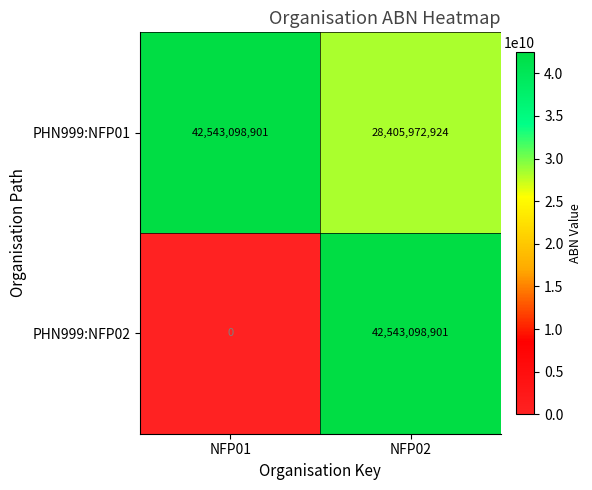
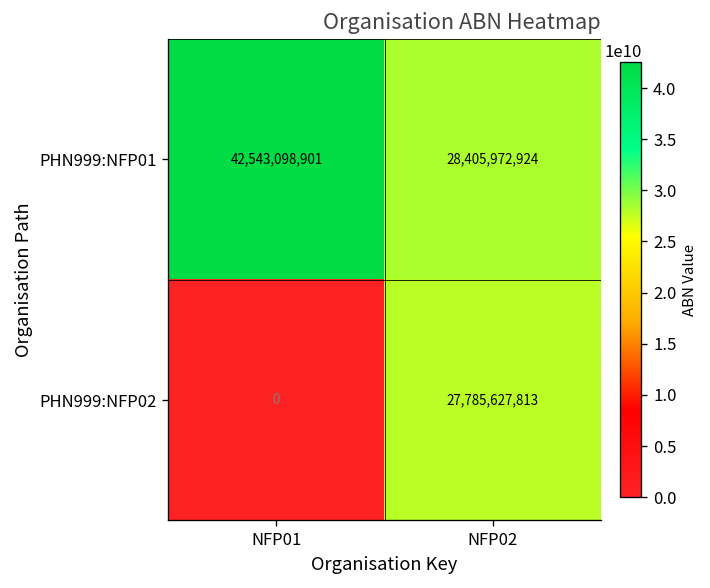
PHN999:NFP02, NFP02: 42,543,098,901 -> 27,785,627,813
